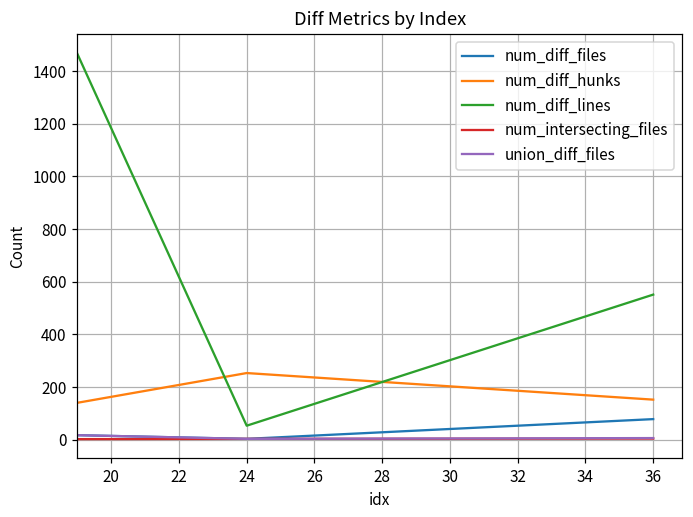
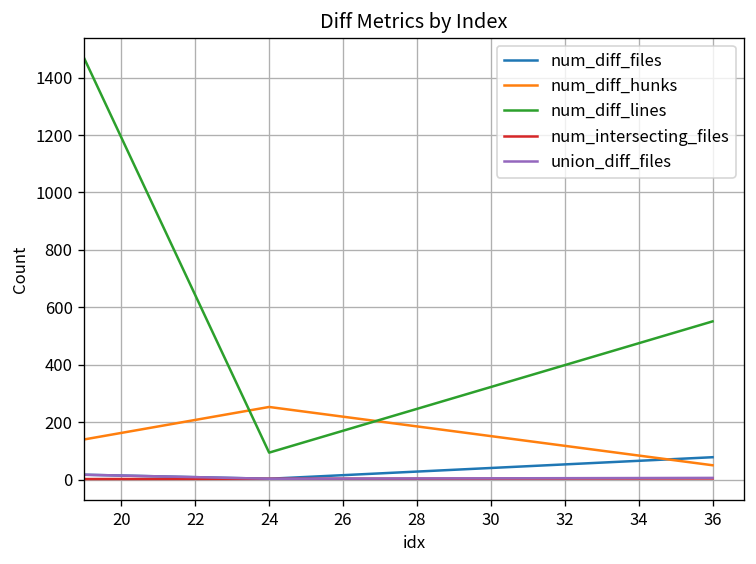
num_diff_lines, 24: 50 -> 90
num_diff_hunks, 36: 150 -> 50
